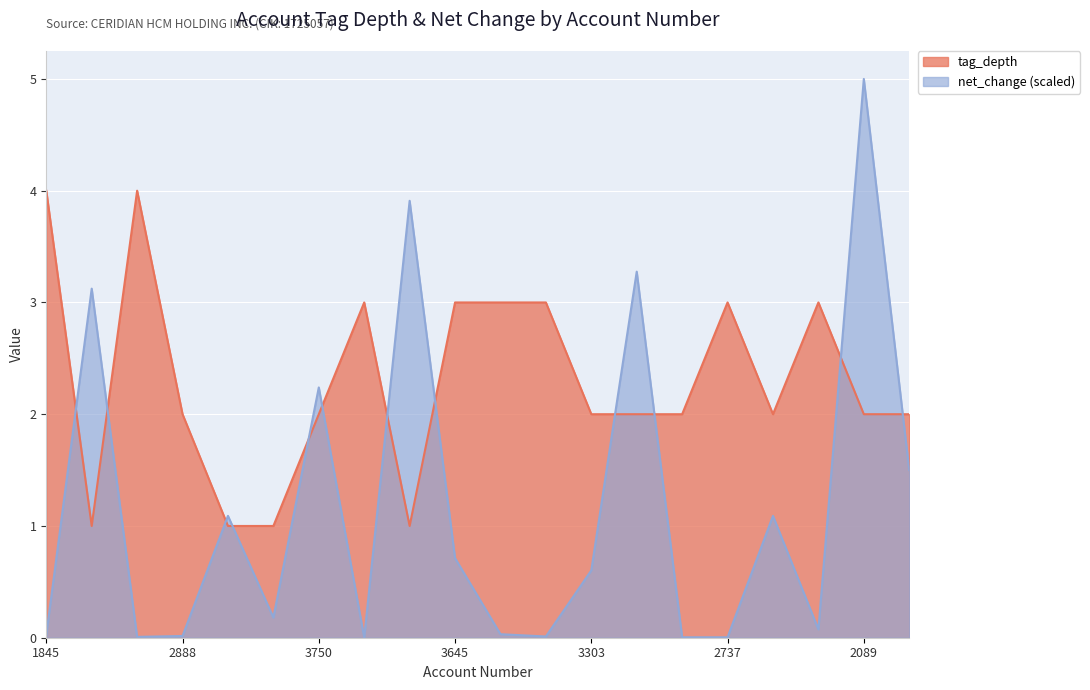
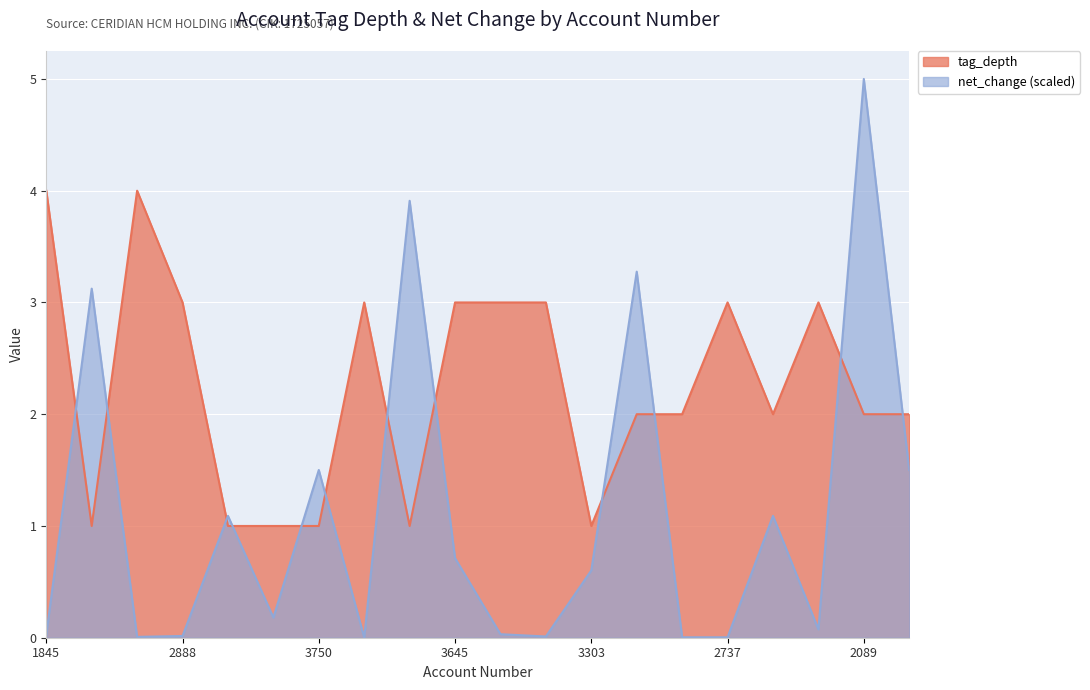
tag_depth, 2888: 2 -> 3
tag_depth, 3750: 2 -> 1
net_change (scaled), 3750: 2.24 -> 1.50
tag_depth, 3303: 2 -> 1
